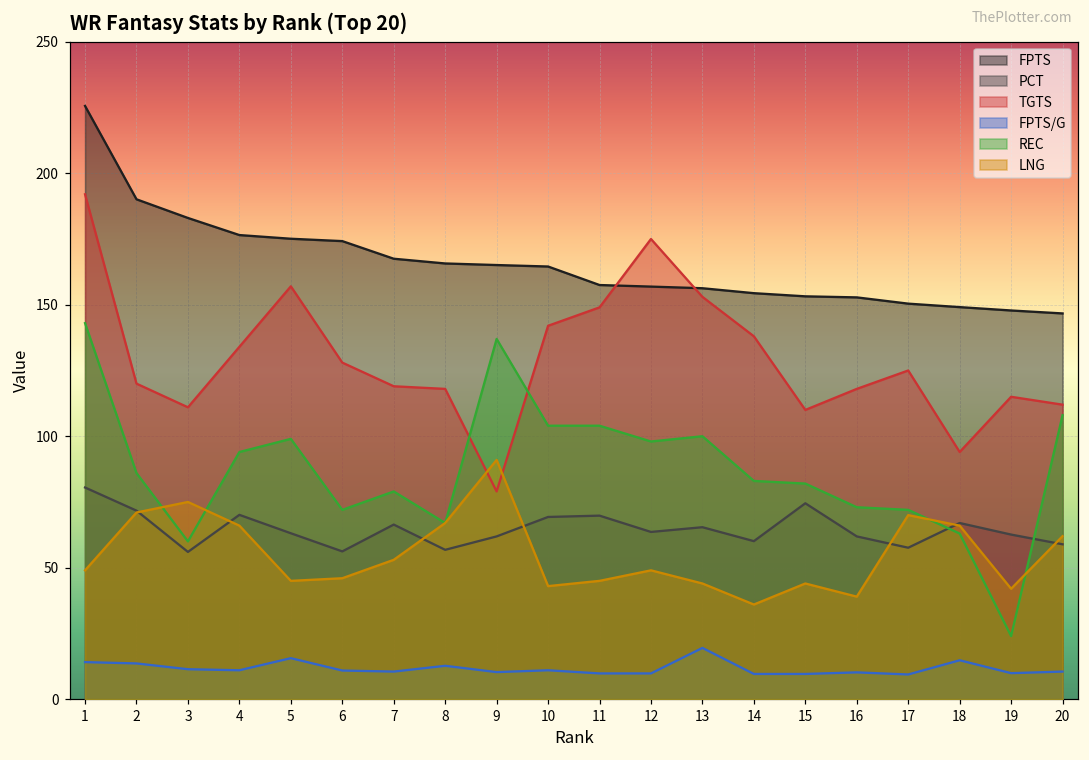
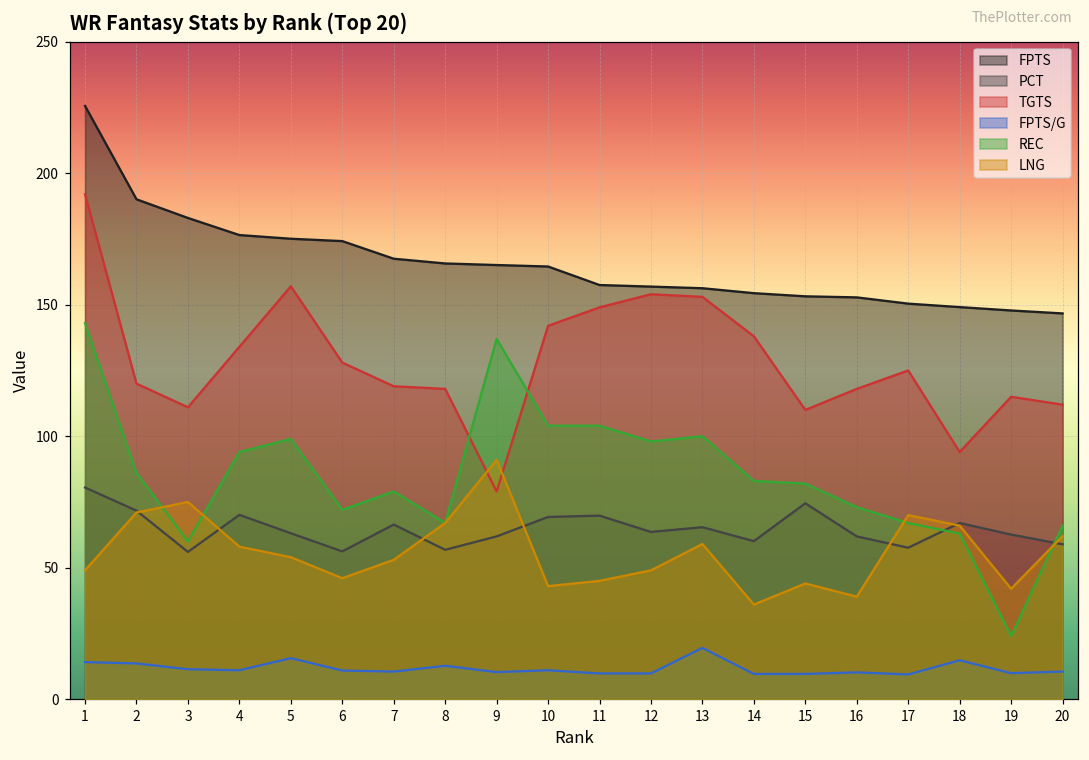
LNG, 4: 66 -> 58
LNG, 5: 45 -> 54
TGTS, 12: 175 -> 154
LNG, 13: 44 -> 59
REC, 17: 72 -> 67
REC, 20: 108 -> 66
